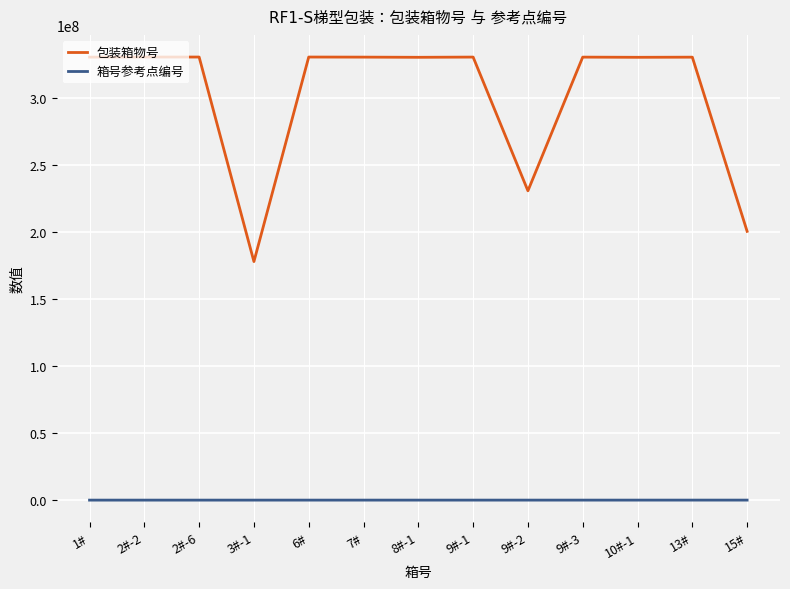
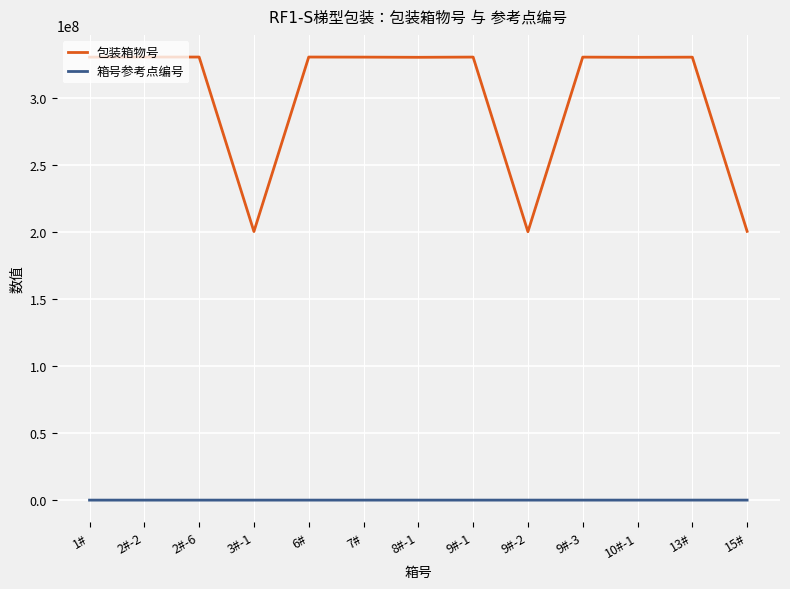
包装箱物号, 3#-1: 178000000 -> 200000000
包装箱物号, 9#-2: 231000000 -> 200000000
